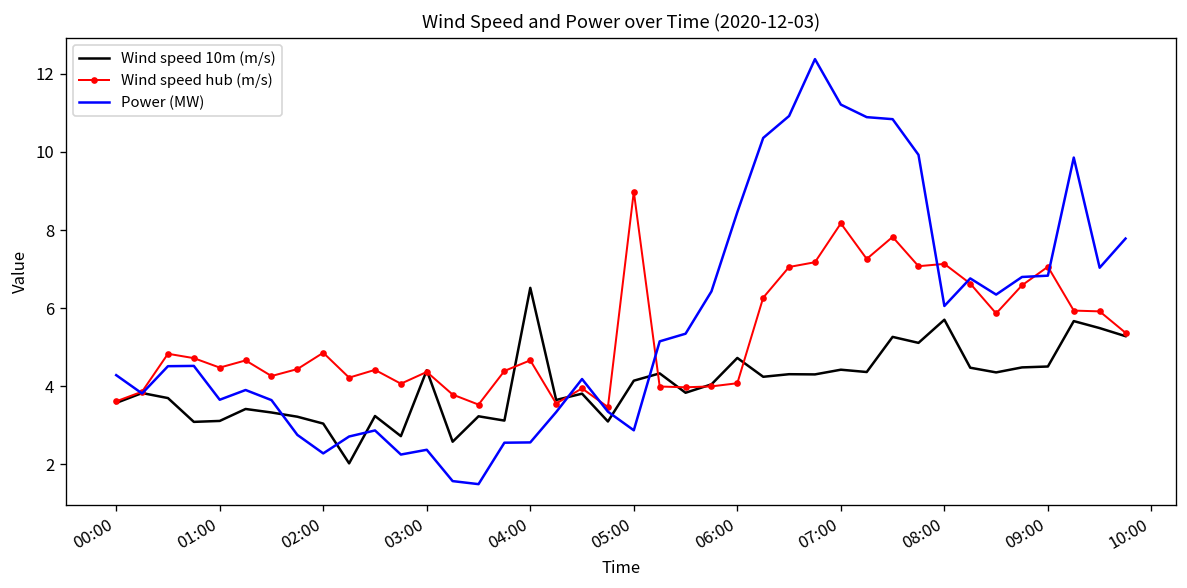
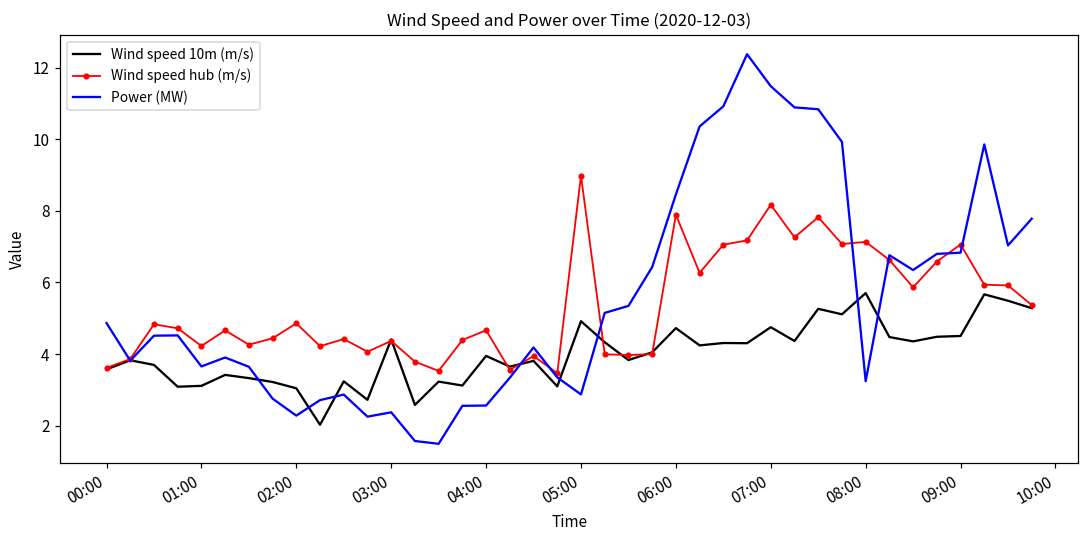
Power (MW), 00:00: 4.3 -> 4.9
Wind speed hub (m/s), 01:00: 4.5 -> 4.2
Wind speed 10m (m/s), 04:00: 6.5 -> 4.0
Wind speed 10m (m/s), 05:00: 4.1 -> 4.9
Wind speed hub (m/s), 06:00: 4.1 -> 7.9
Wind speed 10m (m/s), 07:00: 4.4 -> 4.8
Power (MW), 07:00: 11.2 -> 11.5
Power (MW), 08:00: 6.1 -> 3.2
